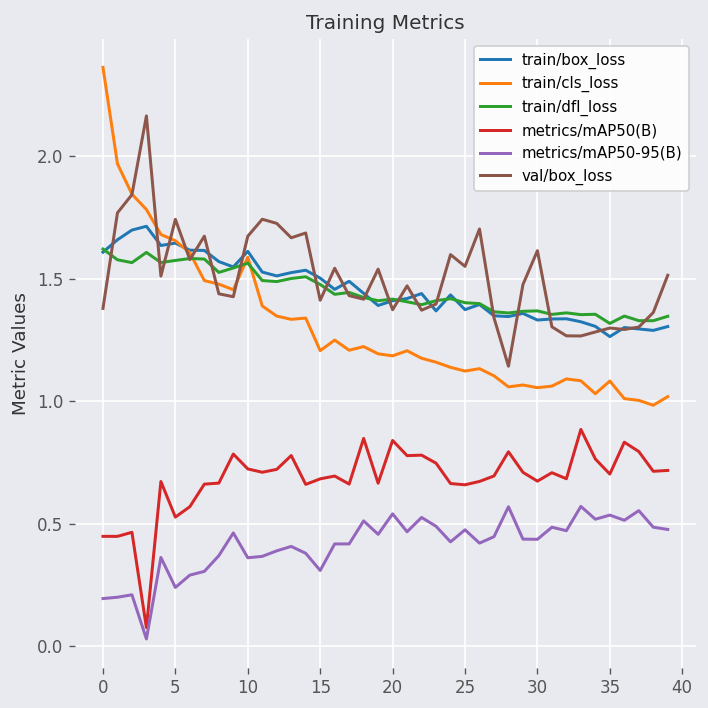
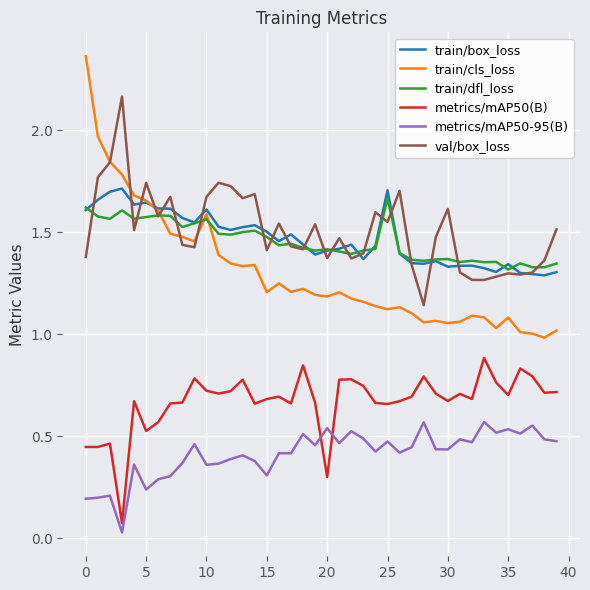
metrics/mAP50(B), 20: 0.84 -> 0.30
train/box_loss, 25: 1.37 -> 1.71
train/dfl_loss, 25: 1.40 -> 1.67
train/box_loss, 35: 1.26 -> 1.34
